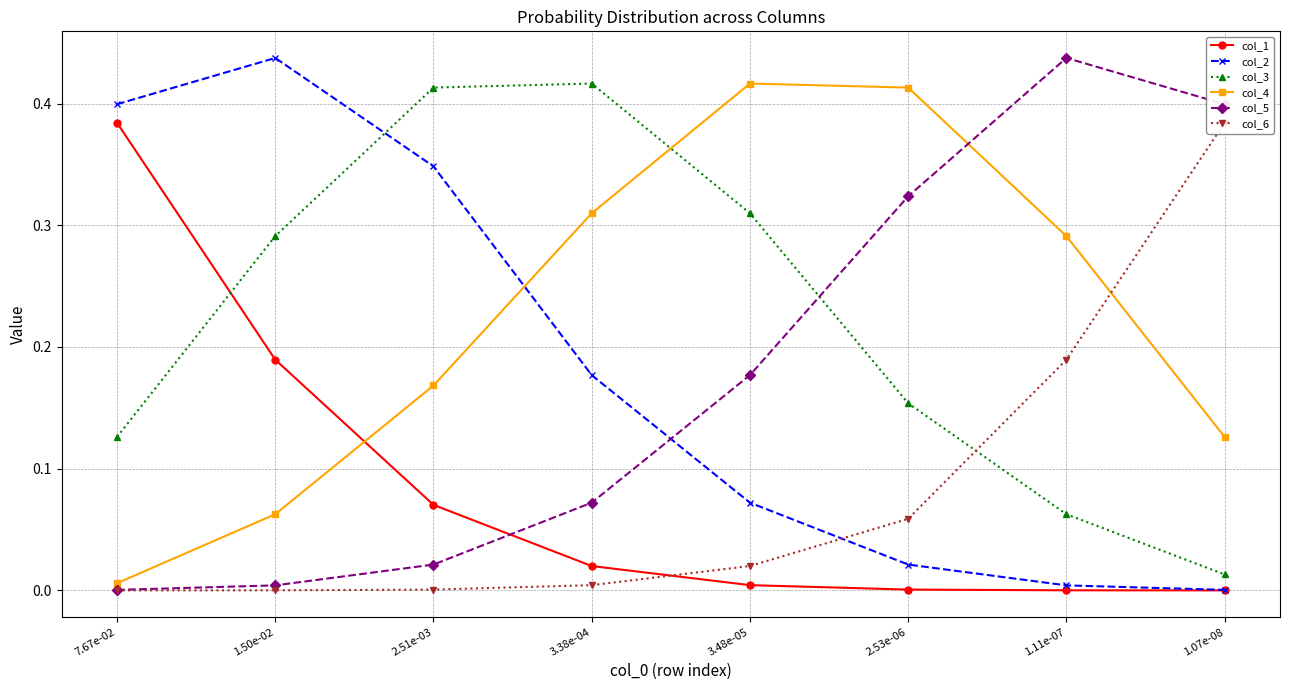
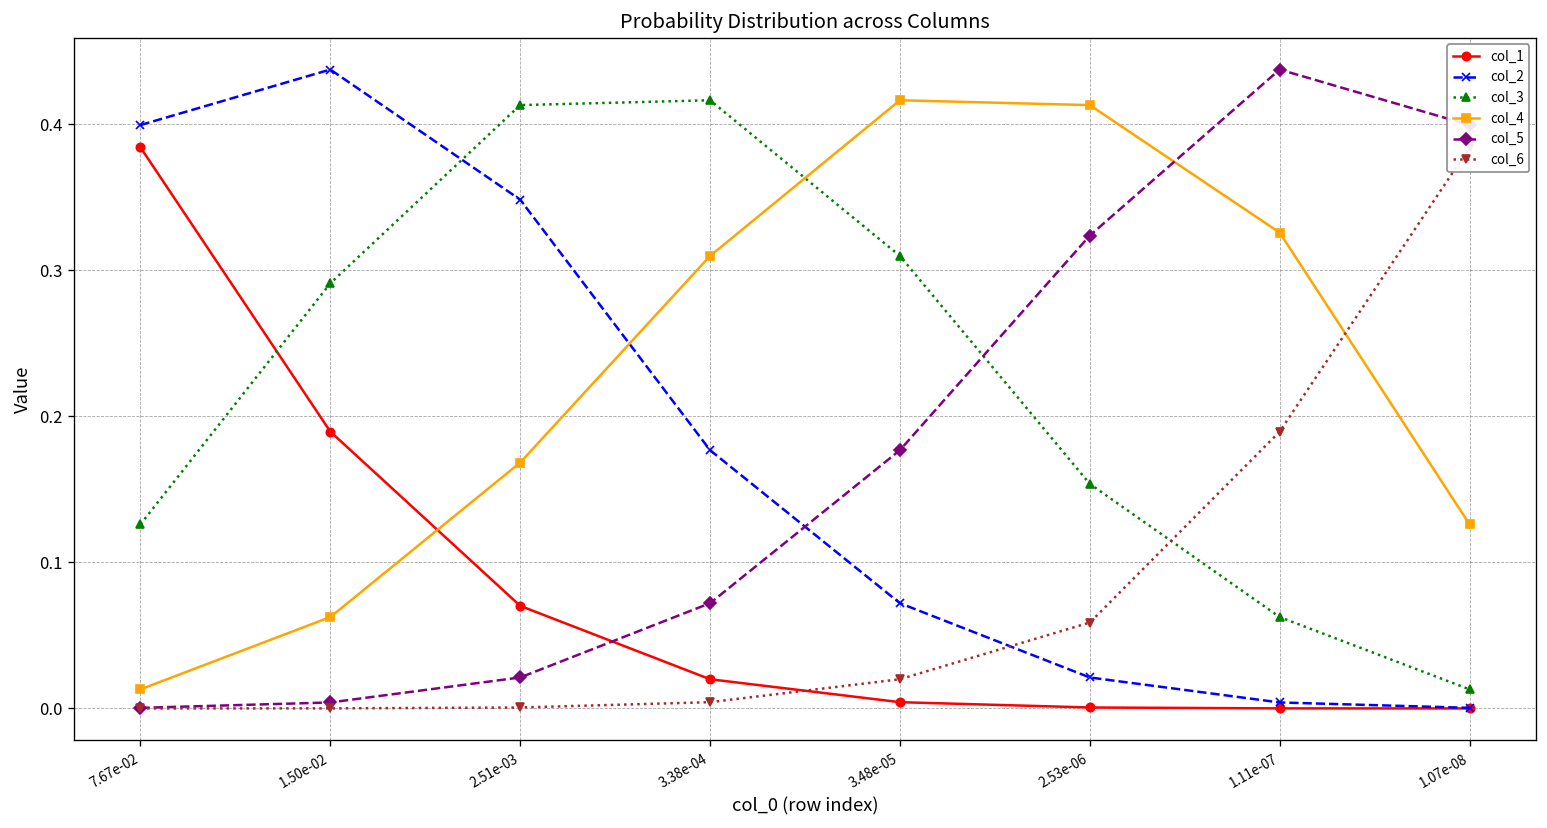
col_4, 7.67e-02: 0.006 -> 0.013
col_4, 1.11e-07: 0.291 -> 0.326
